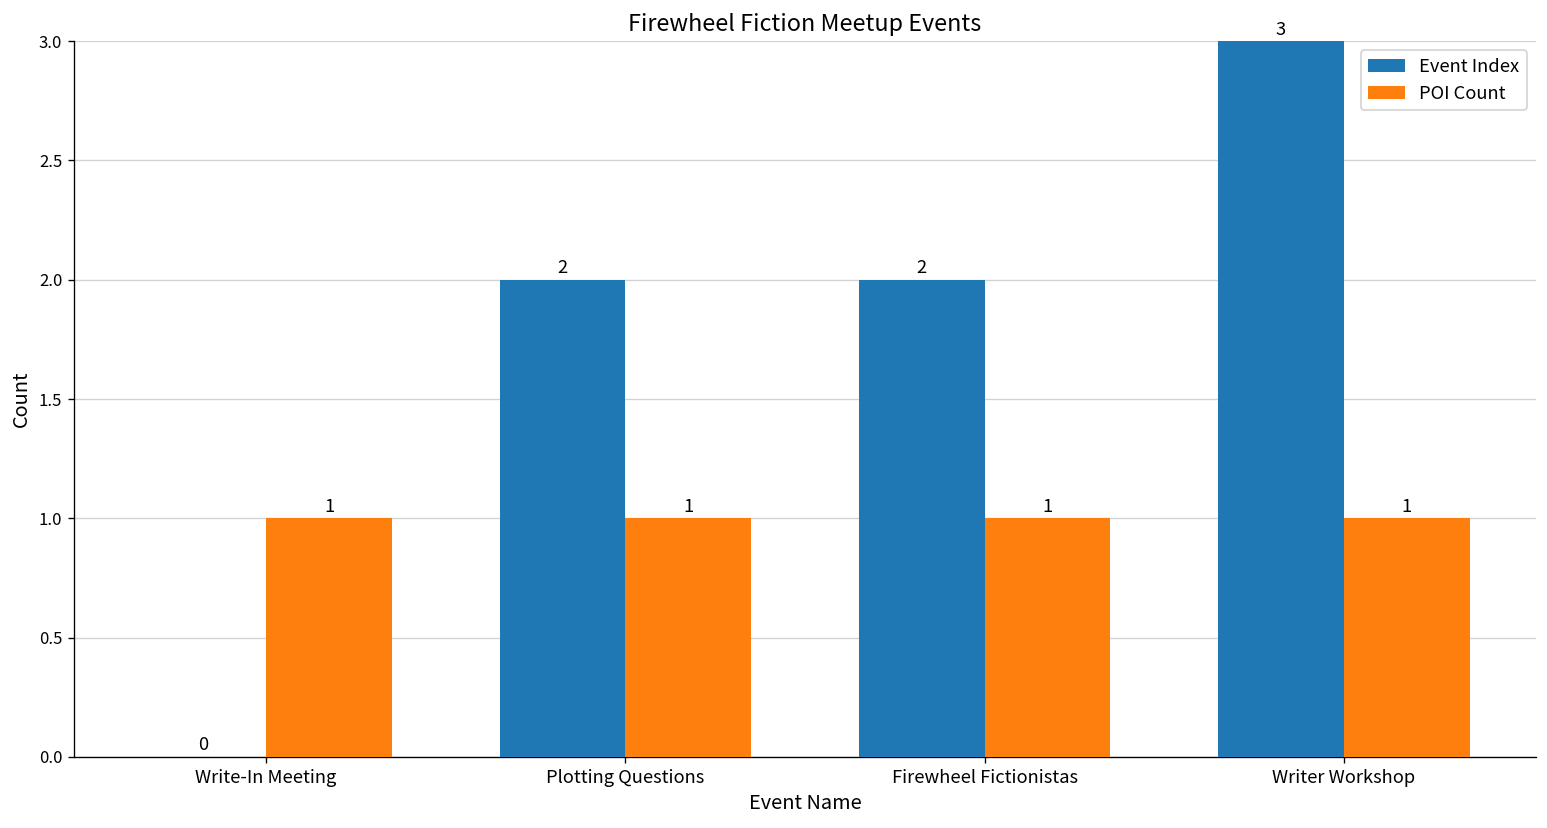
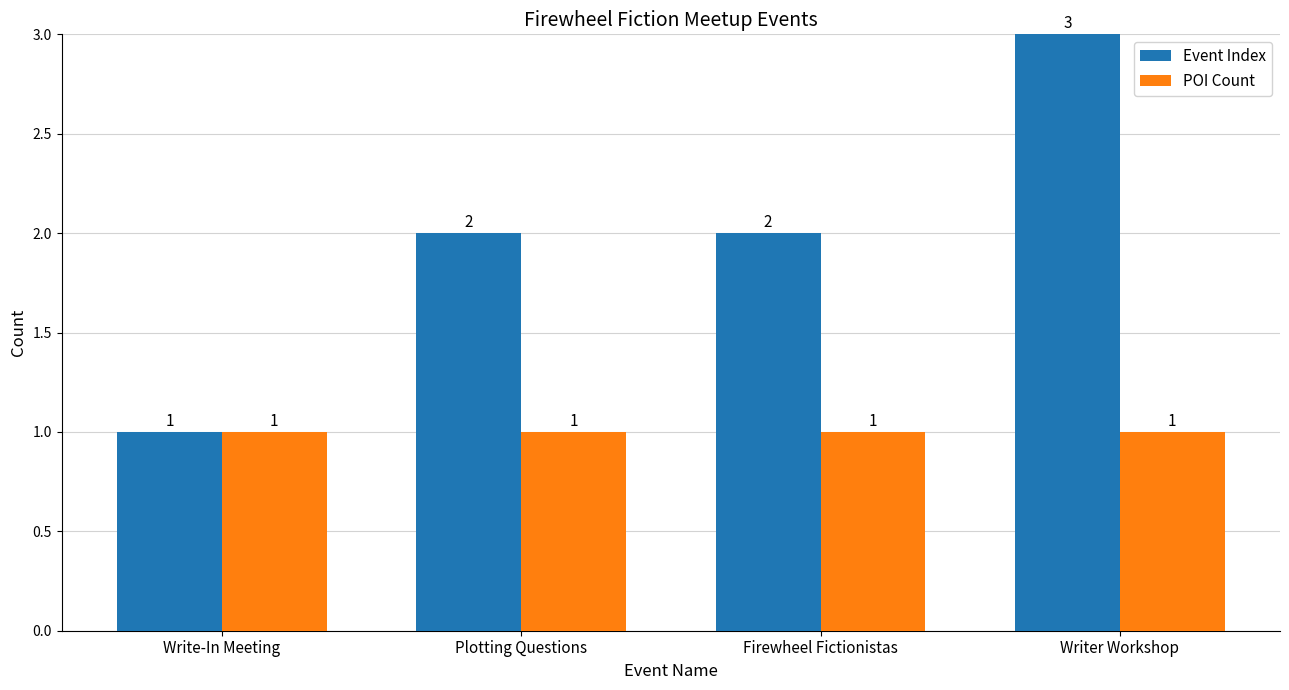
Event Index, Write-In Meeting: 0 -> 1
